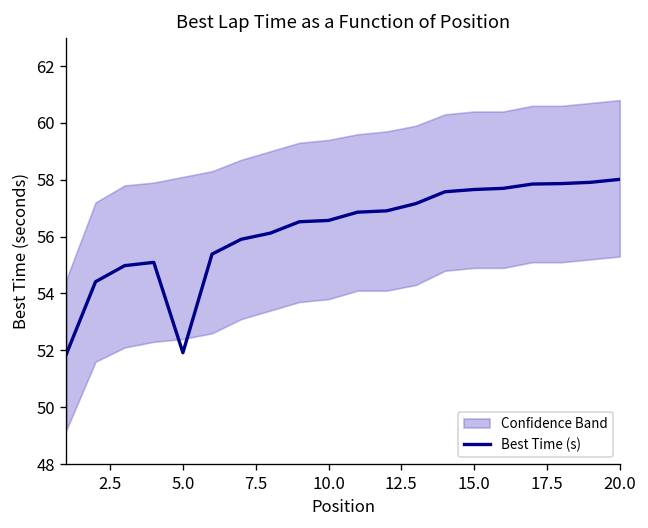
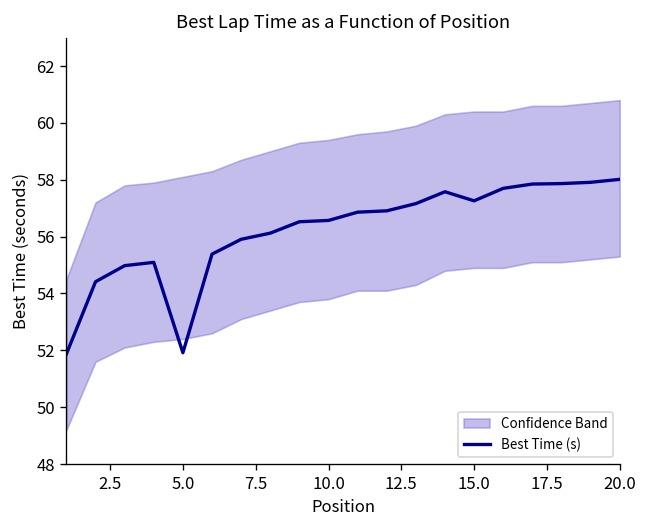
Best Time (s), 15.0: 57.7 -> 57.3
